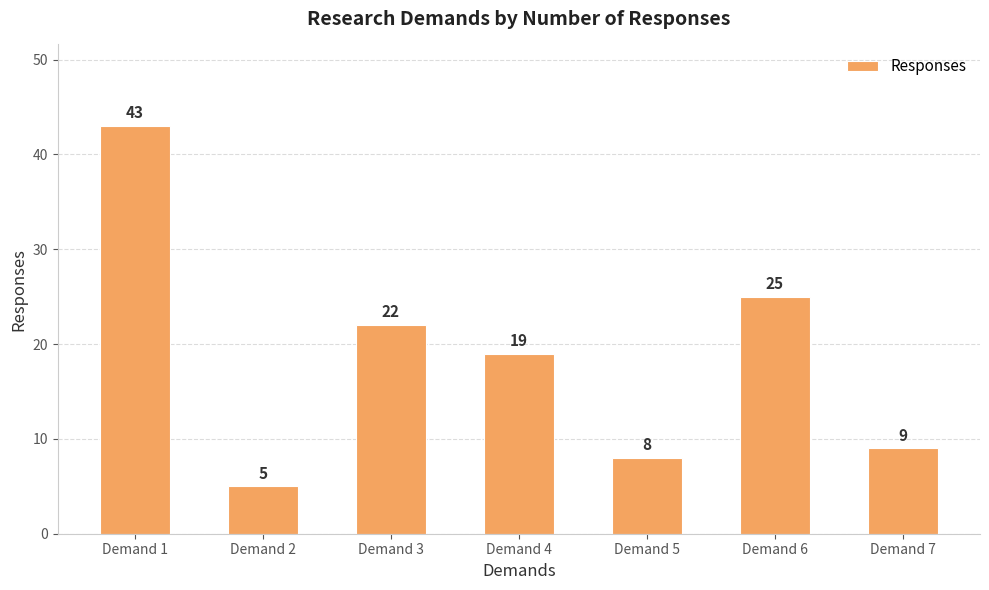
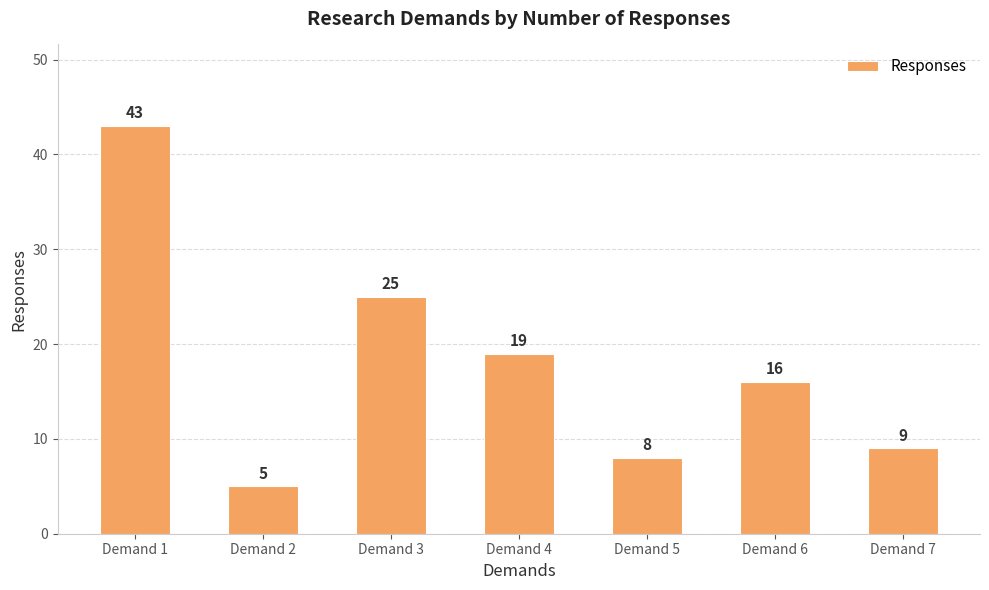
Demand 3: 22 -> 25
Demand 6: 25 -> 16
